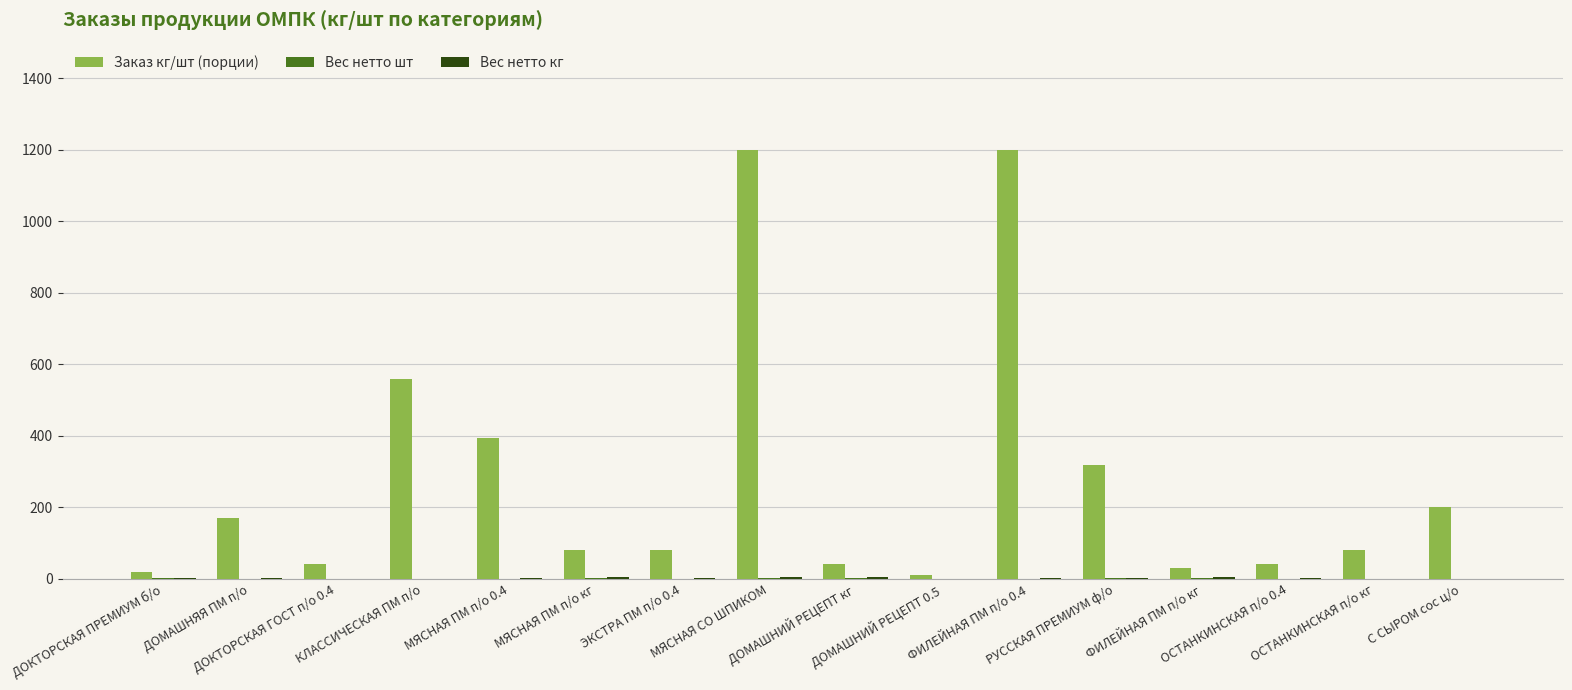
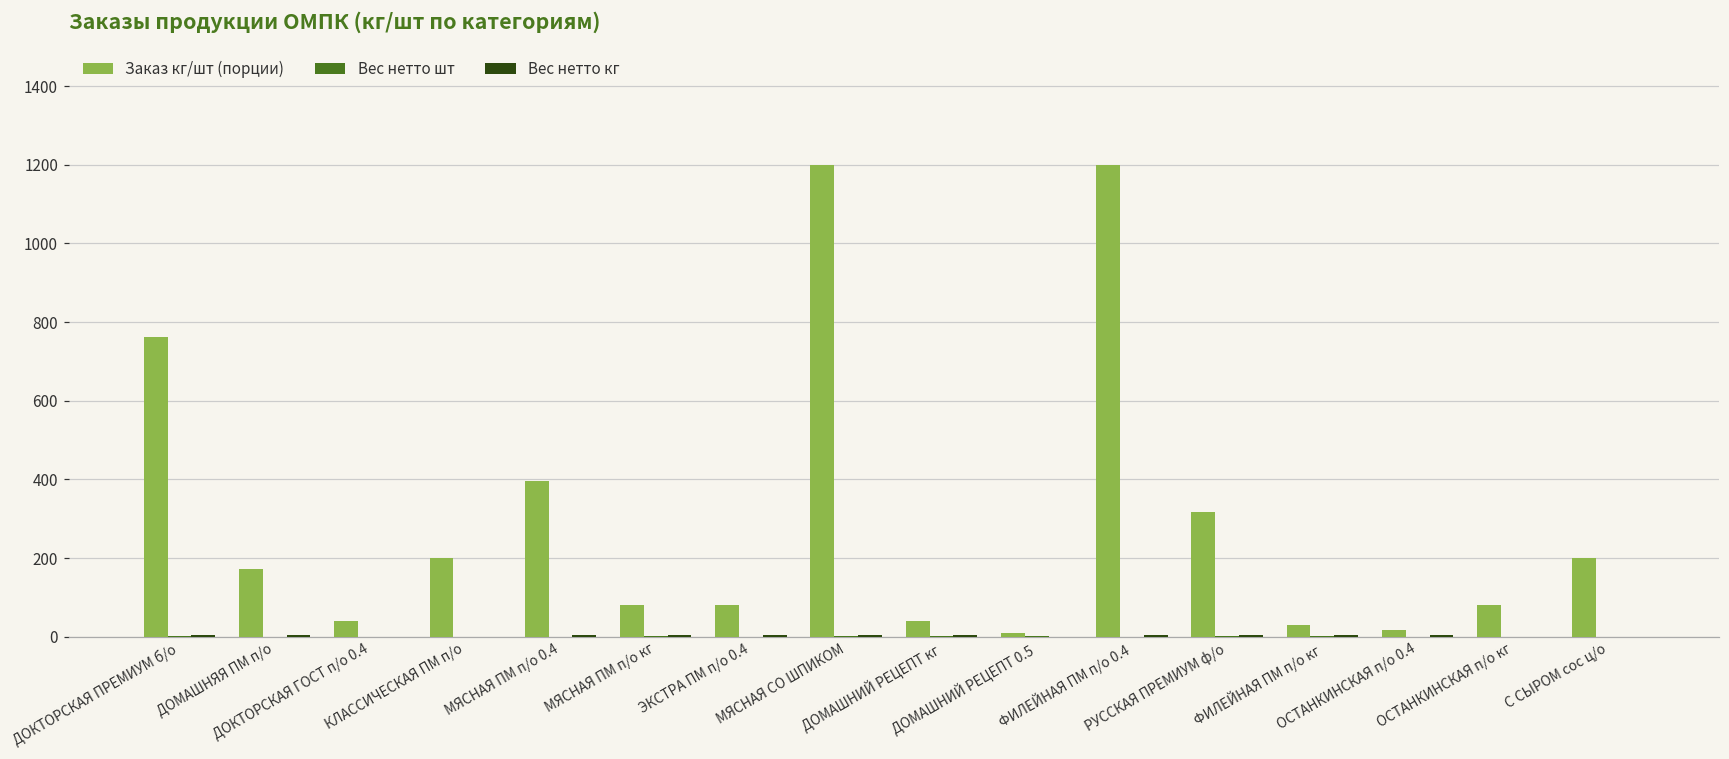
Заказ кг/шт (порции), ДОКТОРСКАЯ ПРЕМИУМ б/о: 20 -> 760
Заказ кг/шт (порции), КЛАССИЧЕСКАЯ ПМ п/о: 560 -> 200
Заказ кг/шт (порции), ОСТАНКИНСКАЯ п/о 0.4: 40 -> 20
